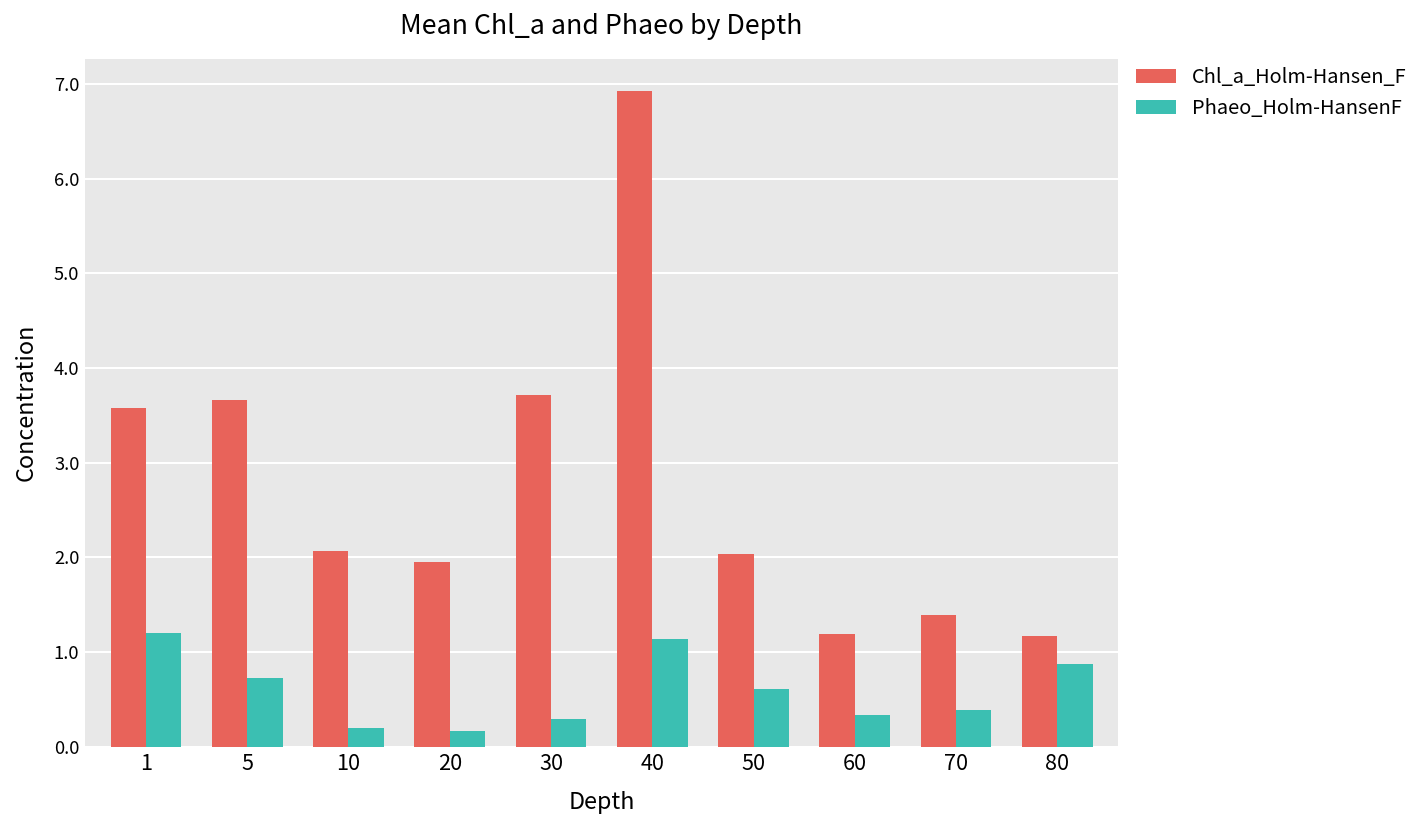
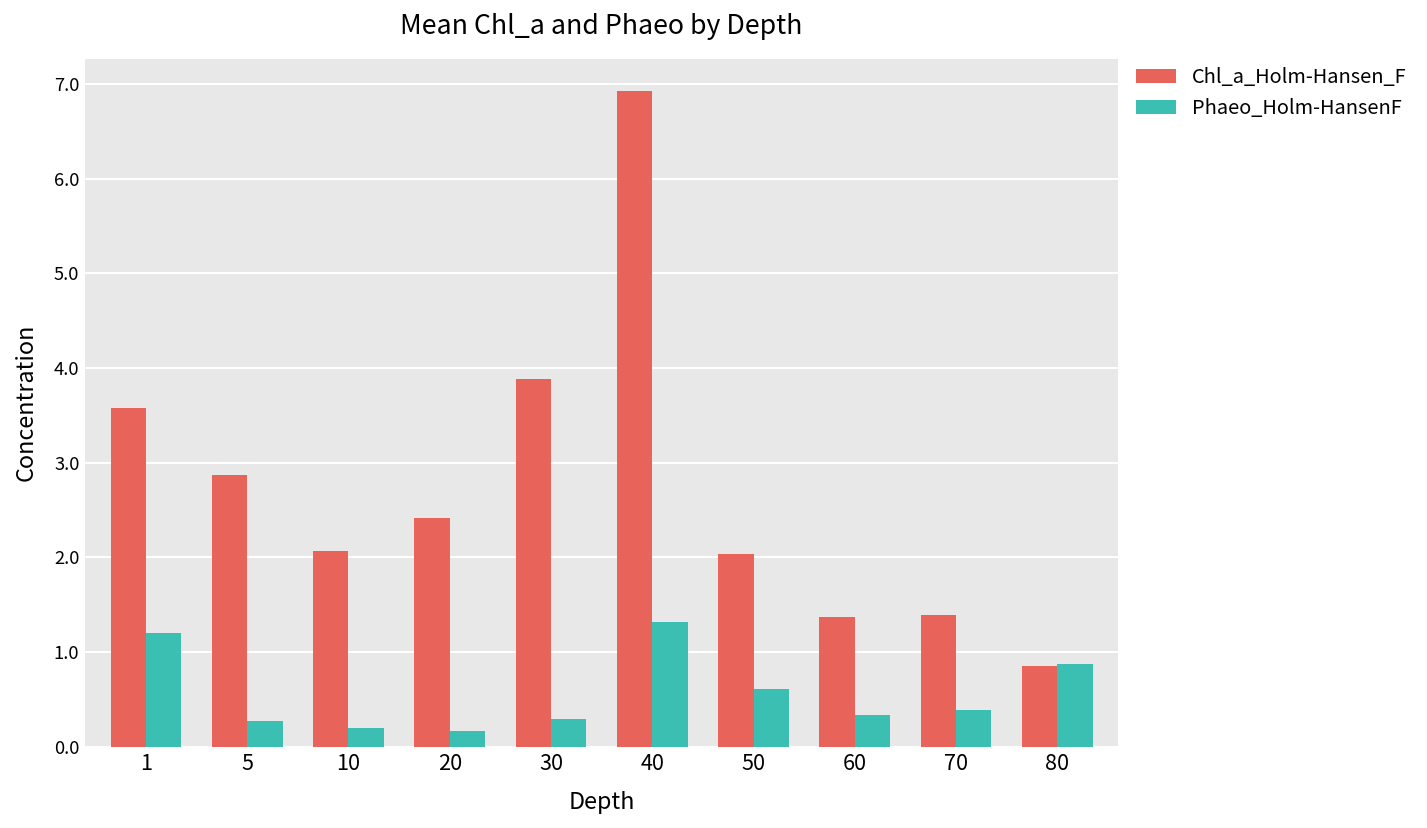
Chl_a_Holm-Hansen_F, 5: 3.7 -> 2.9
Phaeo_Holm-HansenF, 5: 0.7 -> 0.3
Chl_a_Holm-Hansen_F, 20: 1.9 -> 2.4
Chl_a_Holm-Hansen_F, 30: 3.7 -> 3.9
Phaeo_Holm-HansenF, 40: 1.1 -> 1.3
Chl_a_Holm-Hansen_F, 60: 1.2 -> 1.4
Chl_a_Holm-Hansen_F, 80: 1.2 -> 0.9
